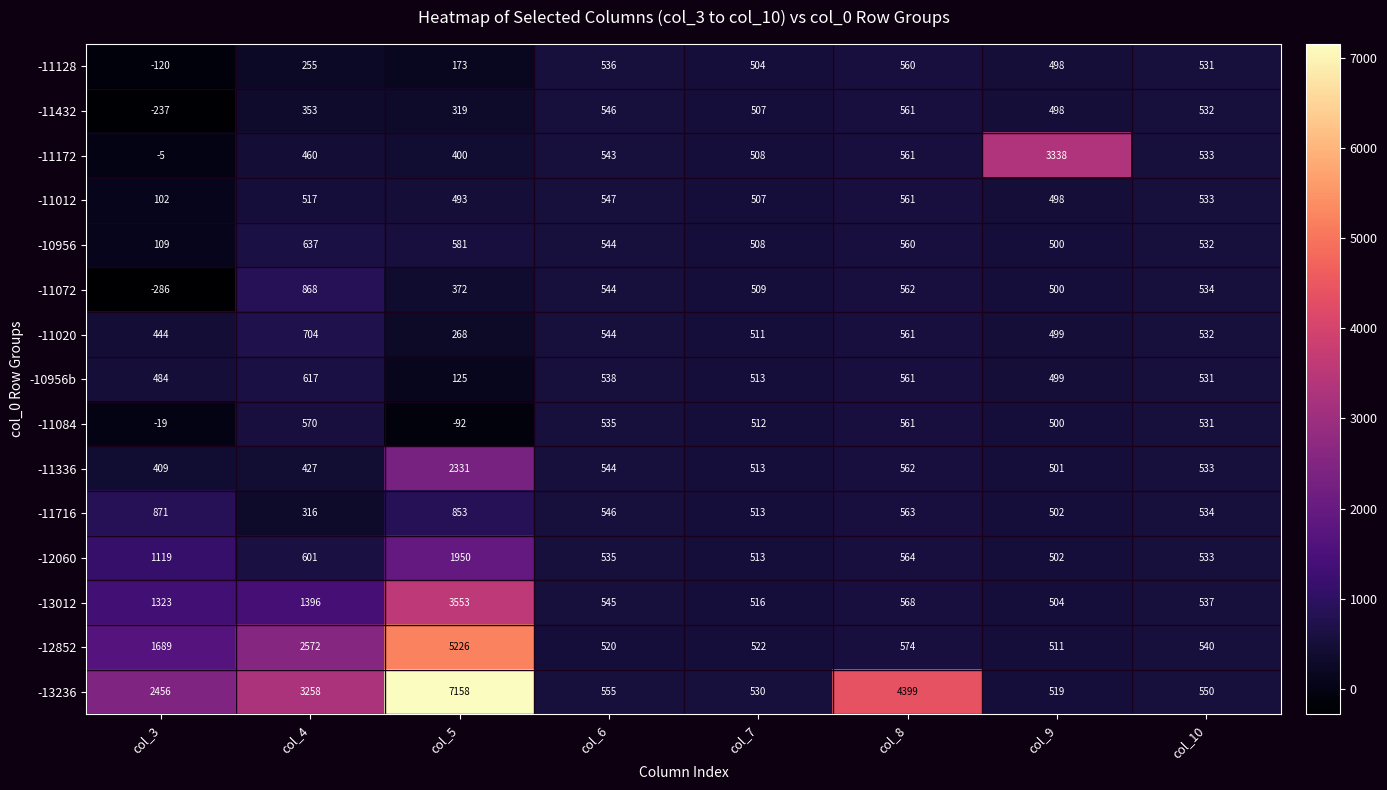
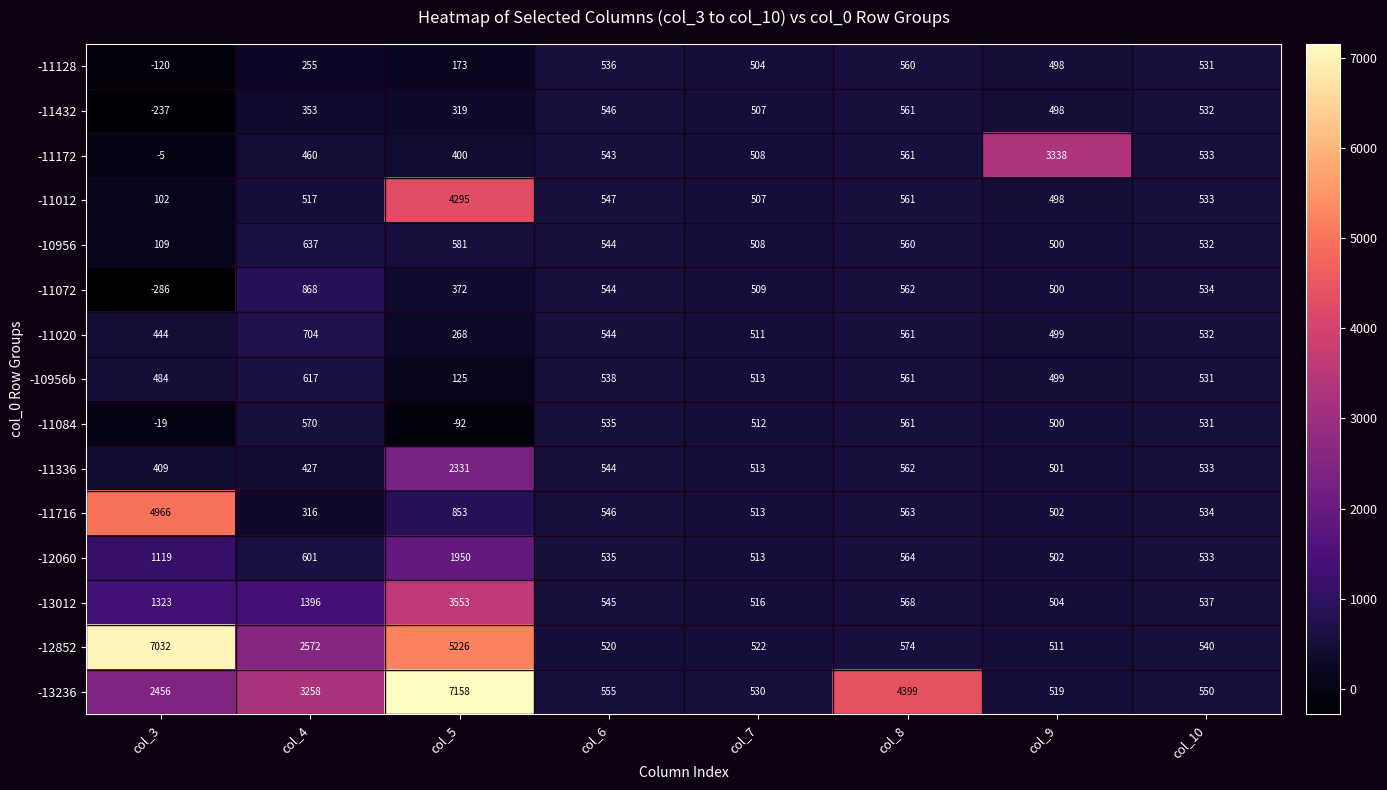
-11012, col_5: 493 -> 4295
-11716, col_3: 871 -> 4966
-12852, col_3: 1689 -> 7032
